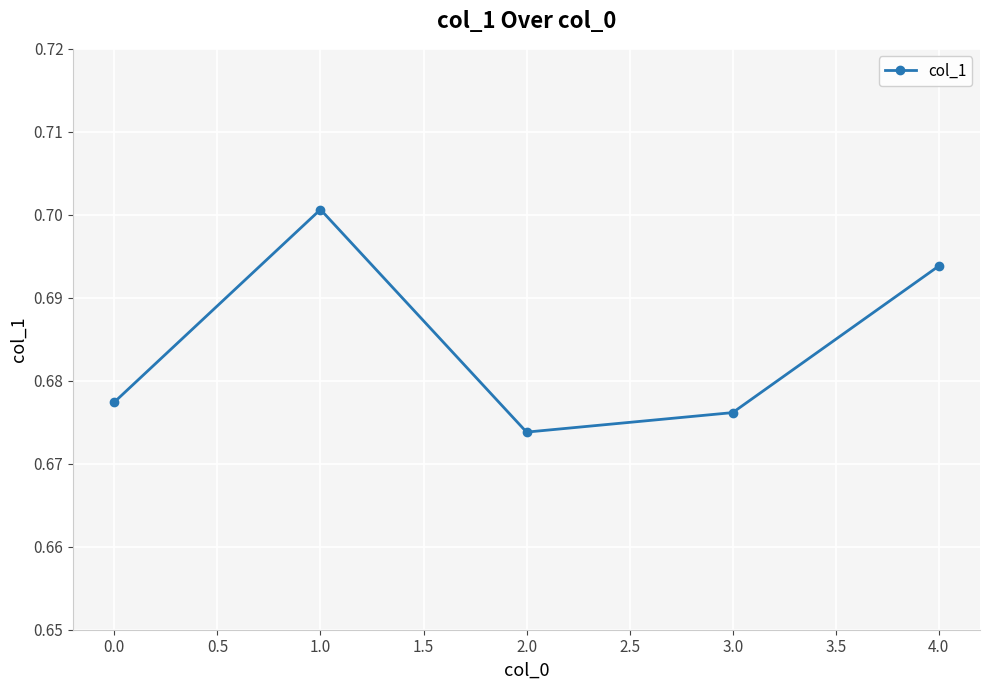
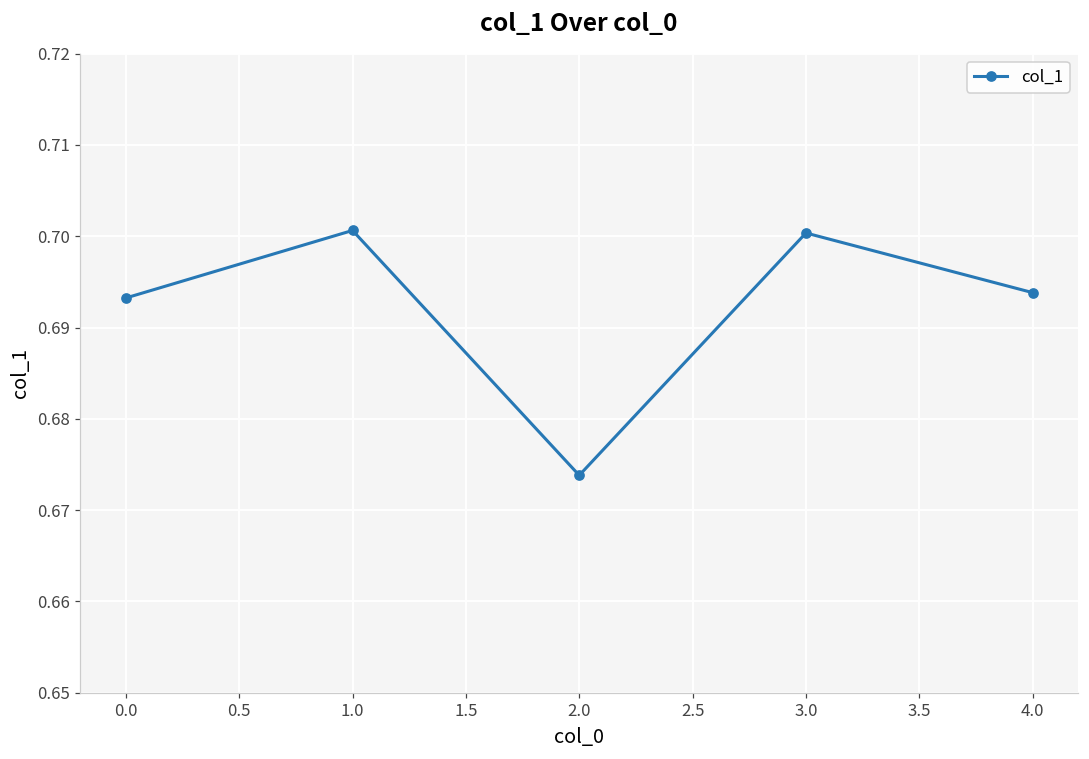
0.0: 0.677 -> 0.693
3.0: 0.676 -> 0.700
